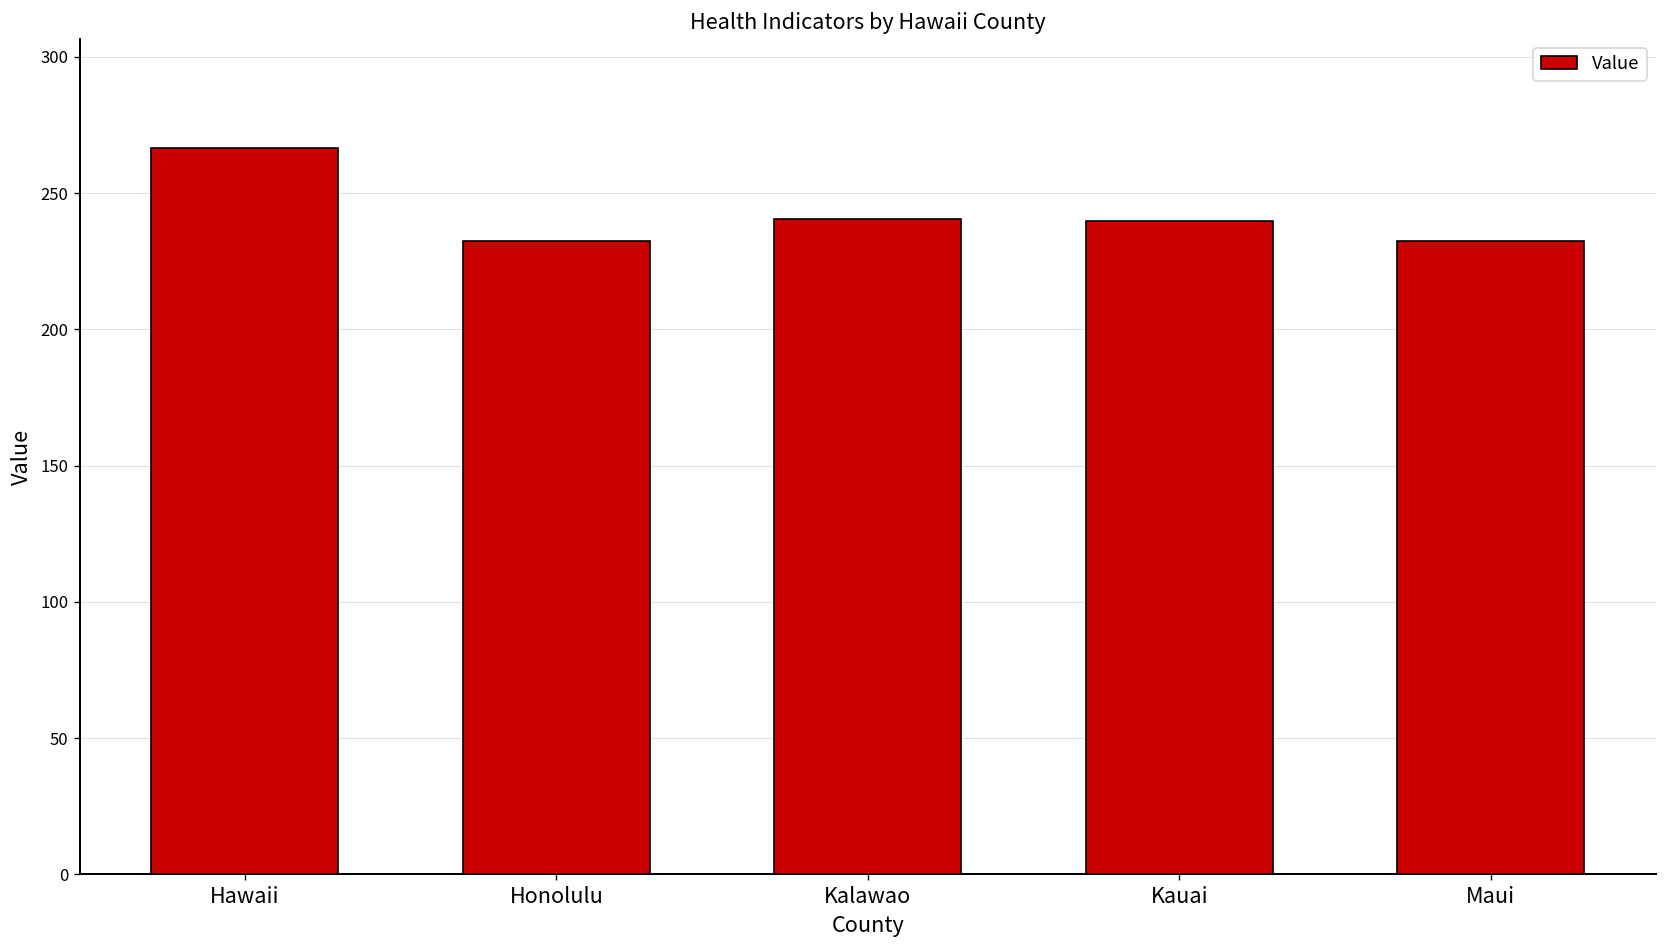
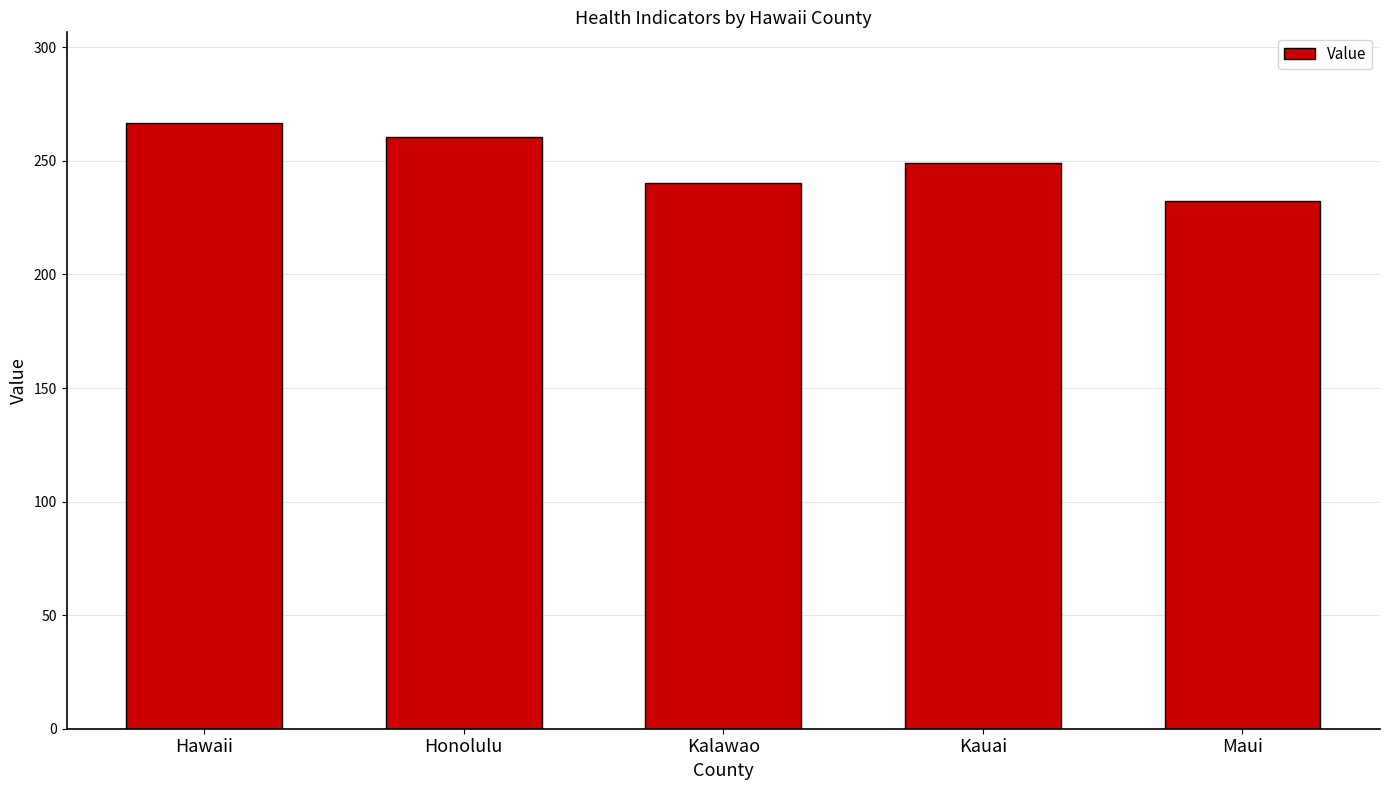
Honolulu: 233 -> 260
Kauai: 240 -> 249
